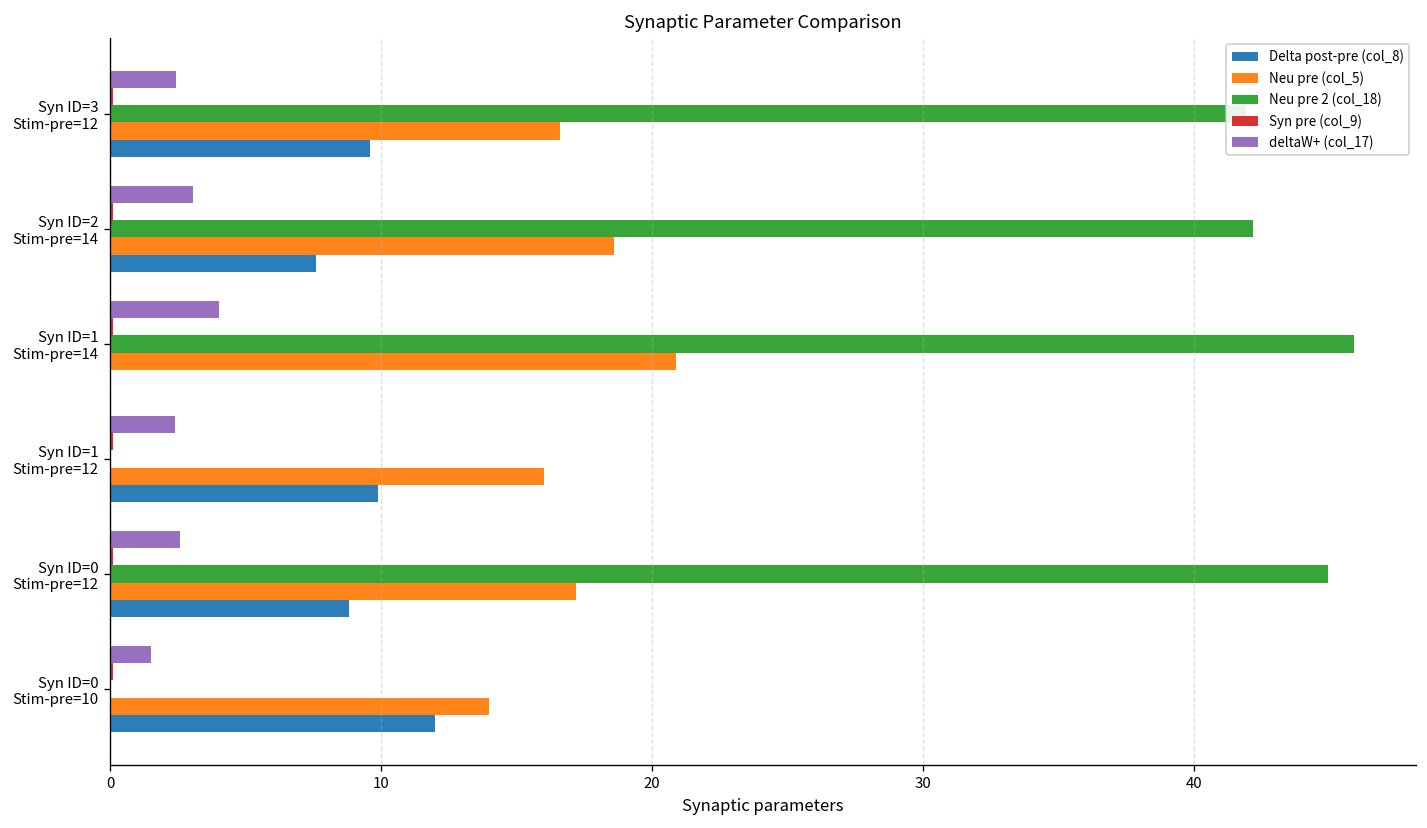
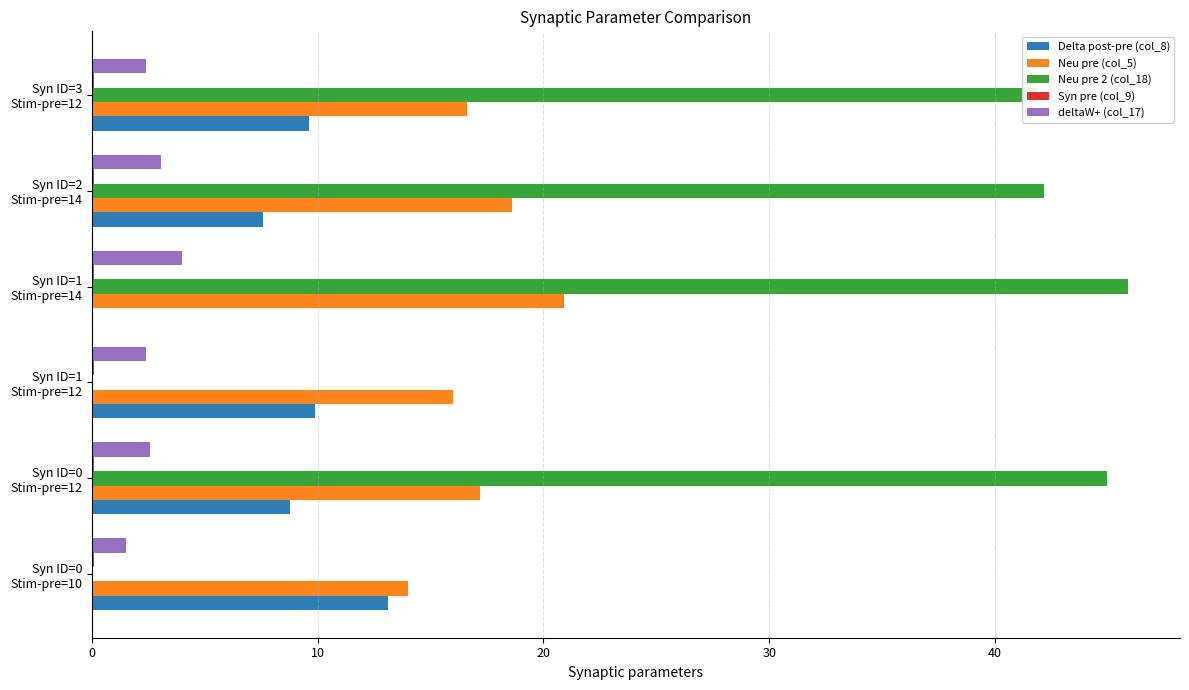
Delta post-pre (col_8), Syn ID=0 Stim-pre=10: 12.0 -> 13.1
